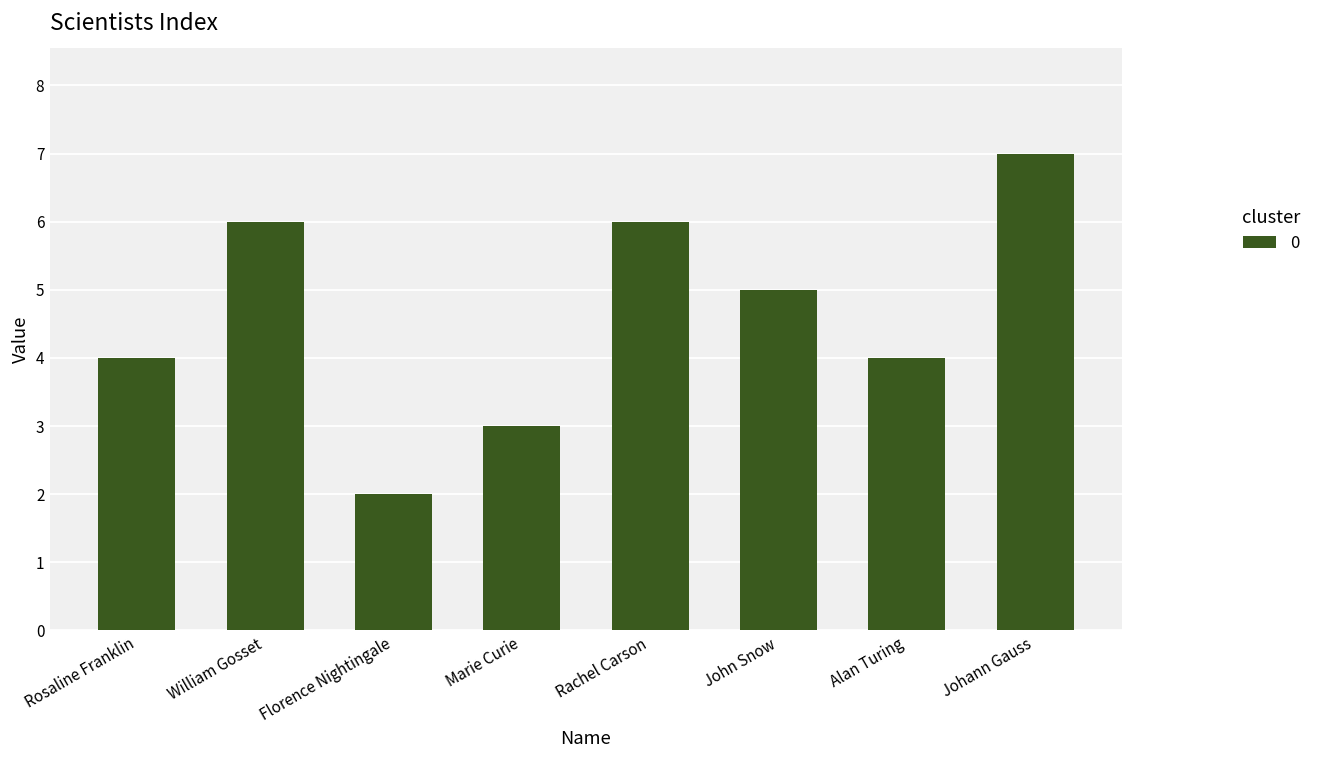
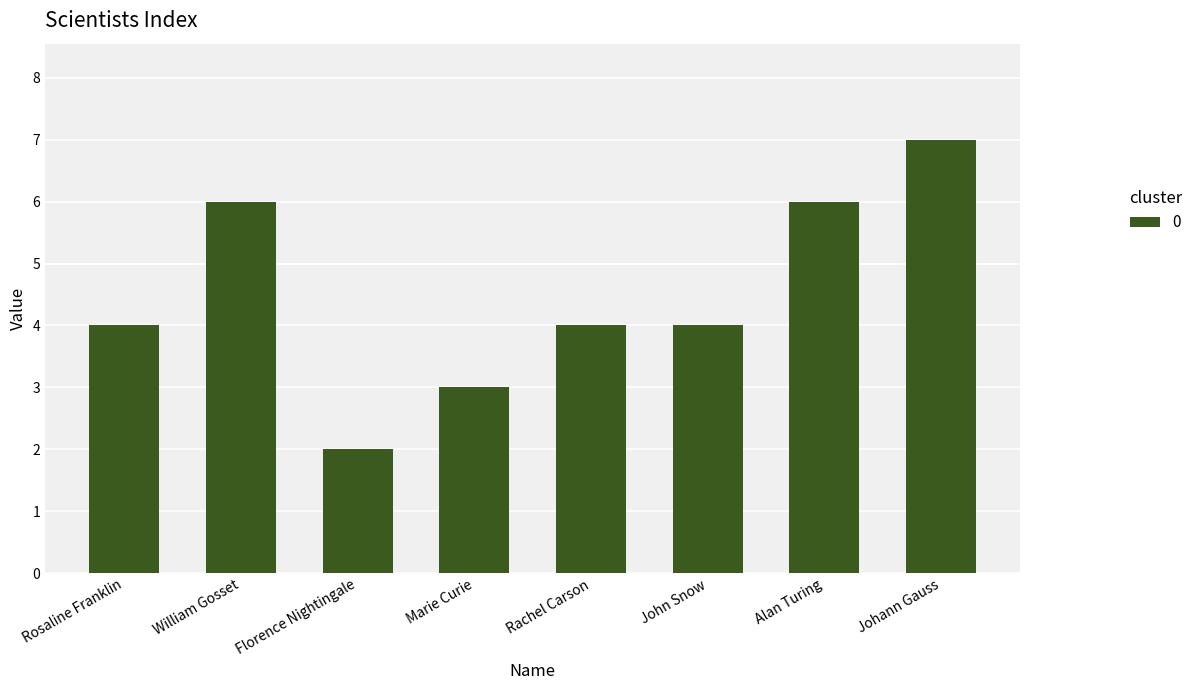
Rachel Carson: 6 -> 4
John Snow: 5 -> 4
Alan Turing: 4 -> 6
